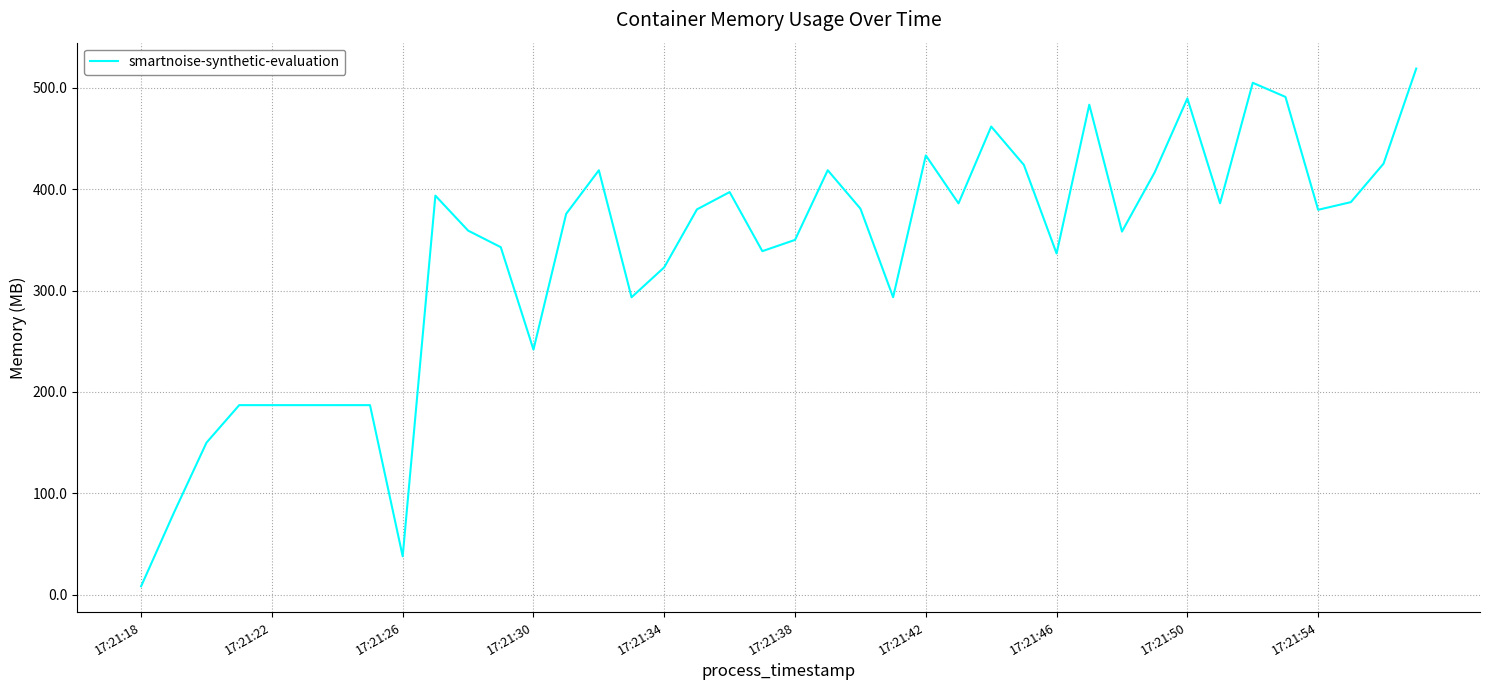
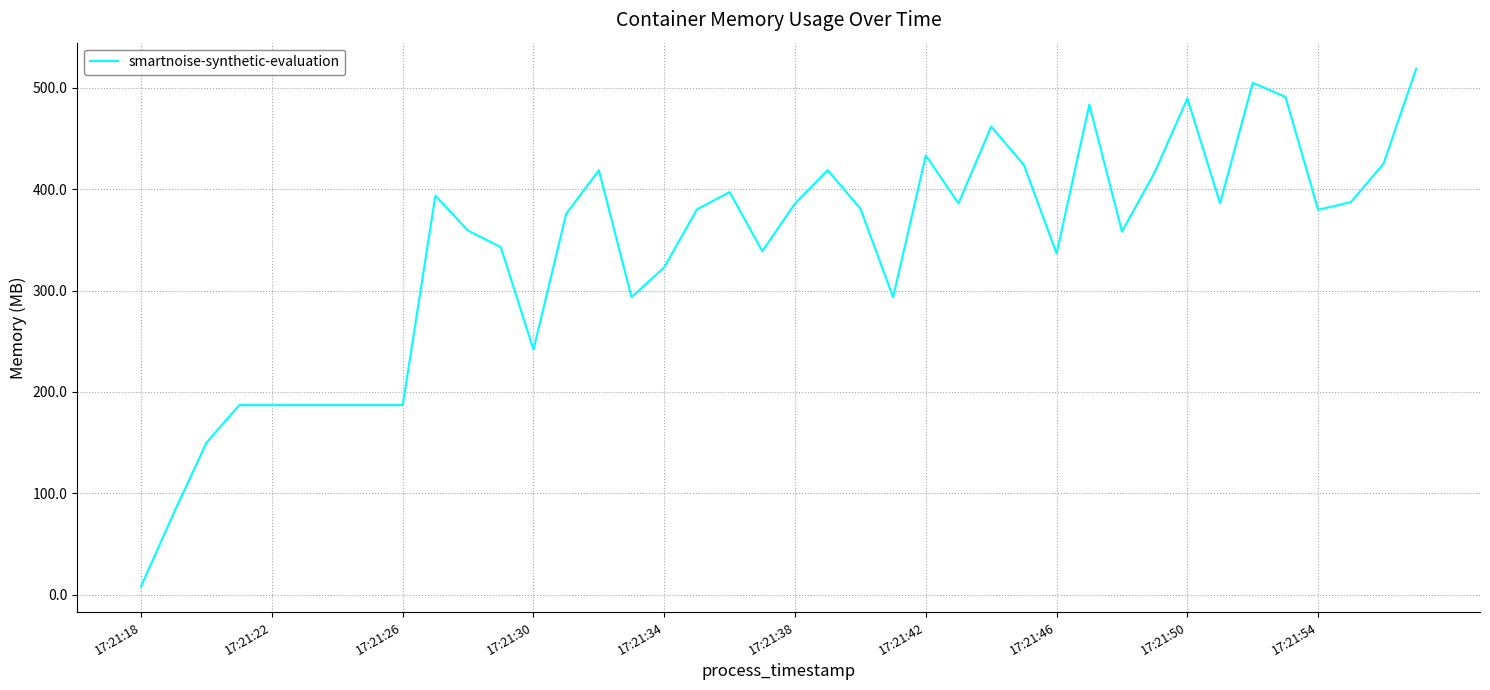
17:21:26: 38 -> 187
17:21:38: 350 -> 386
